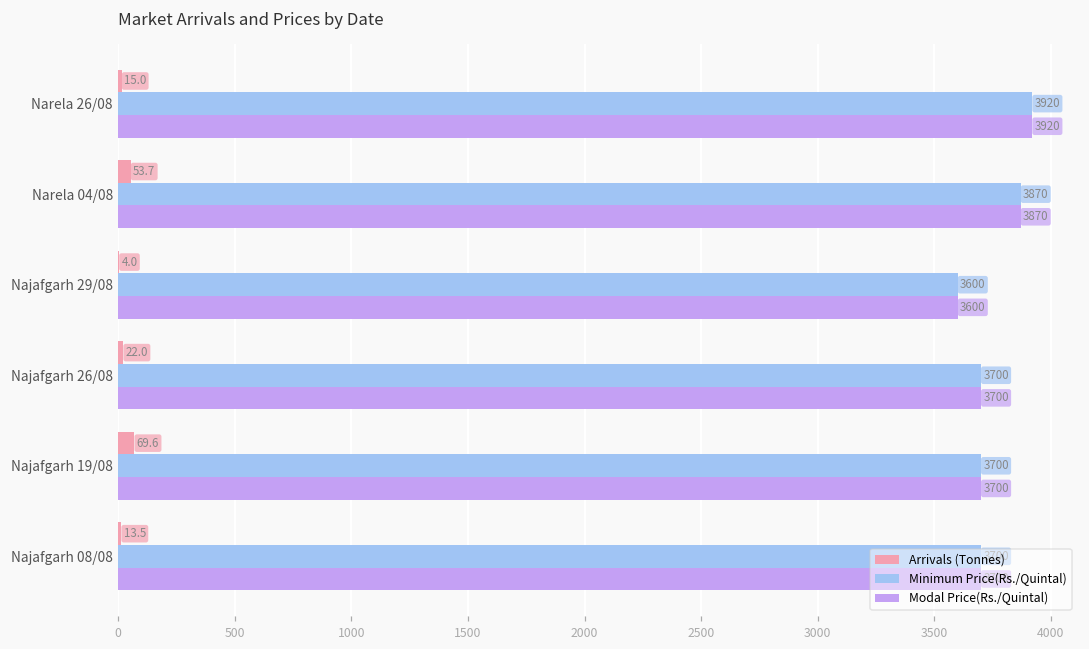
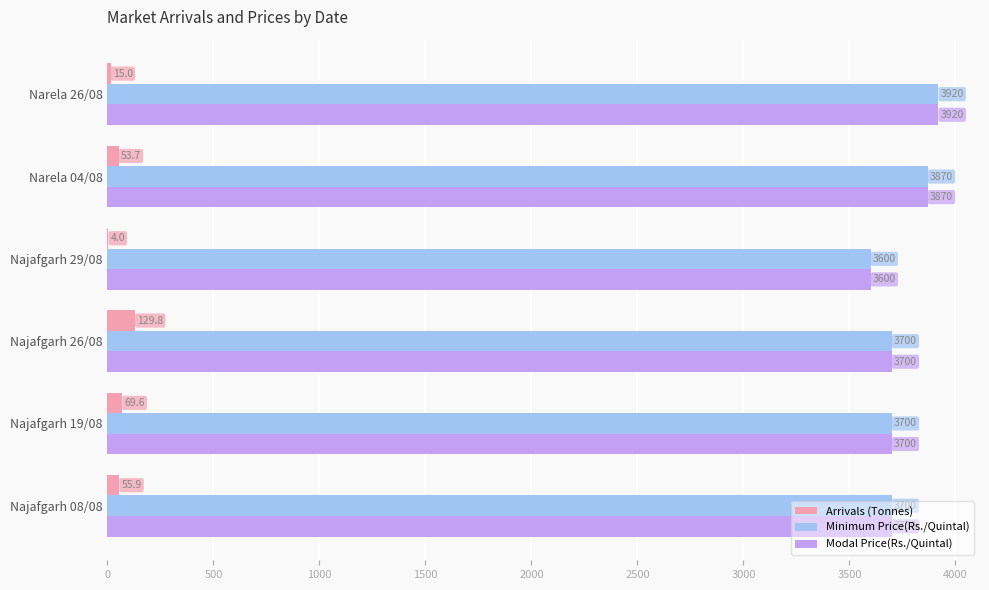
Arrivals (Tonnes), Najafgarh 26/08: 22.0 -> 129.8
Arrivals (Tonnes), Najafgarh 08/08: 13.5 -> 55.9
